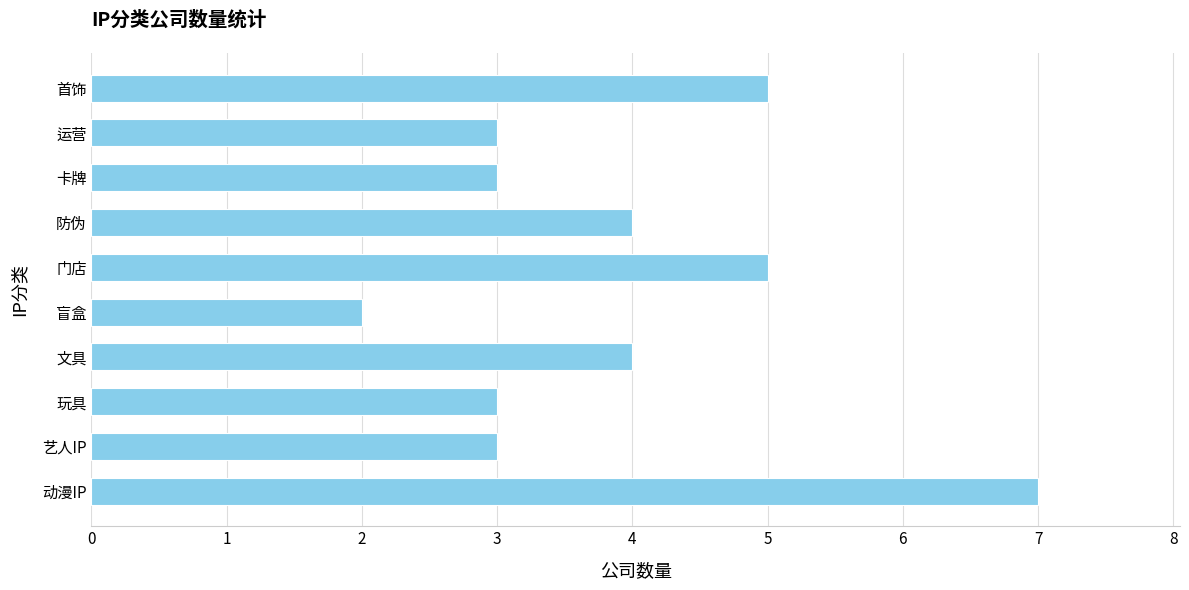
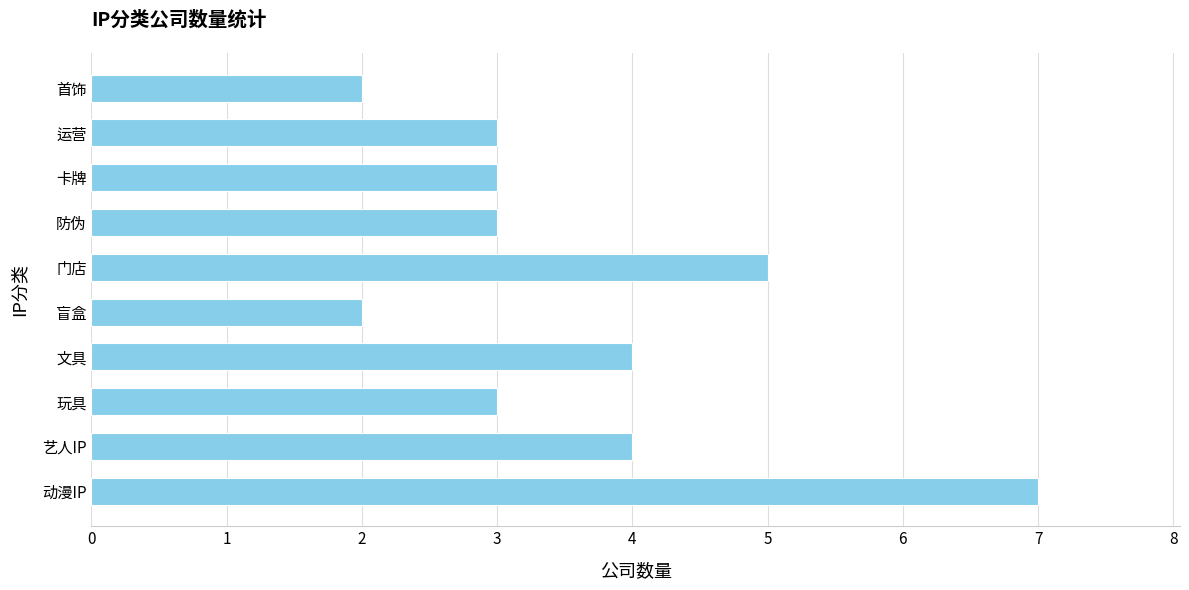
首饰: 5 -> 2
防伪: 4 -> 3
艺人IP: 3 -> 4
